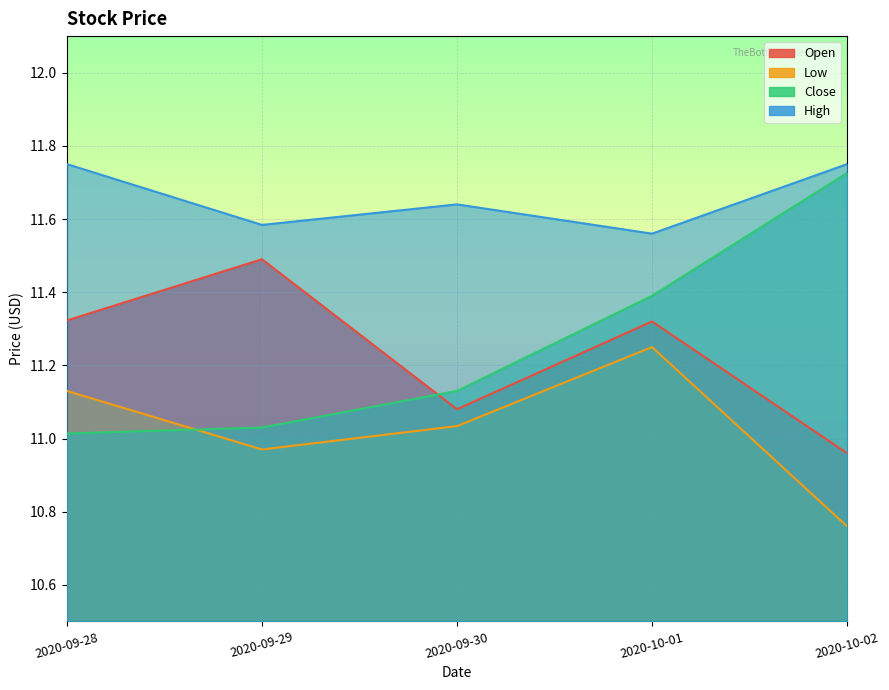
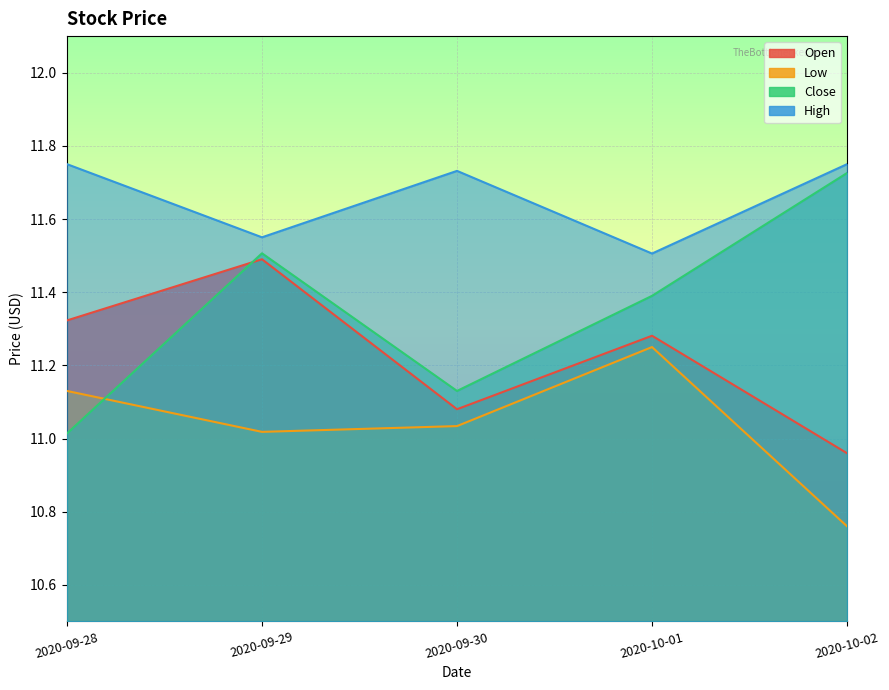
Low, 2020-09-29: 10.97 -> 11.02
Close, 2020-09-29: 11.03 -> 11.51
High, 2020-09-29: 11.58 -> 11.55
High, 2020-09-30: 11.64 -> 11.73
Open, 2020-10-01: 11.32 -> 11.28
High, 2020-10-01: 11.56 -> 11.51
